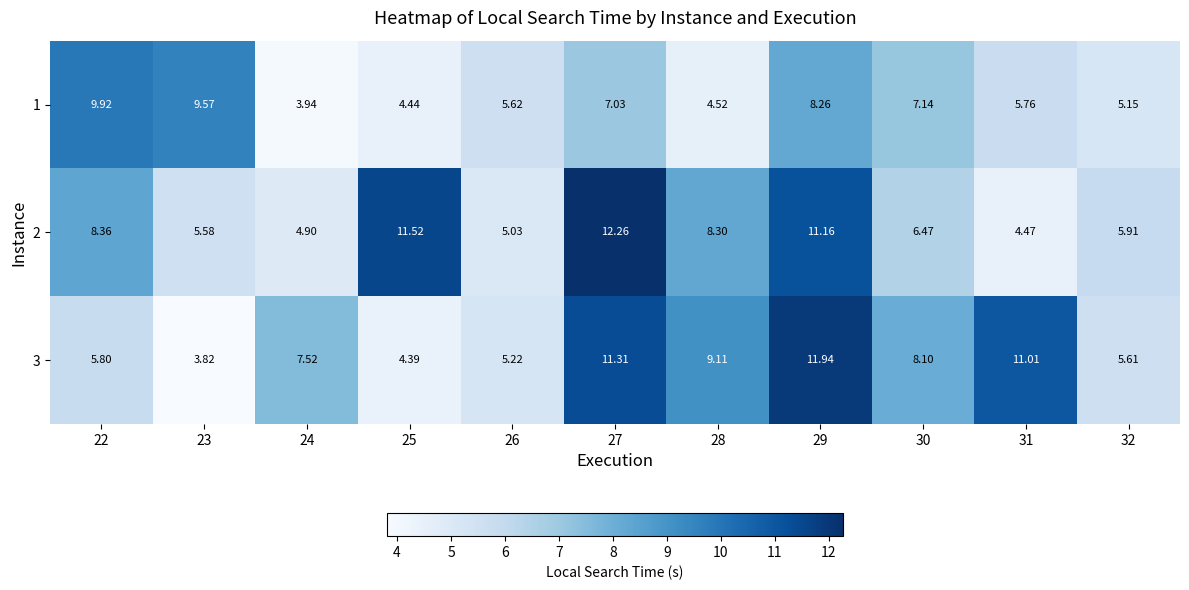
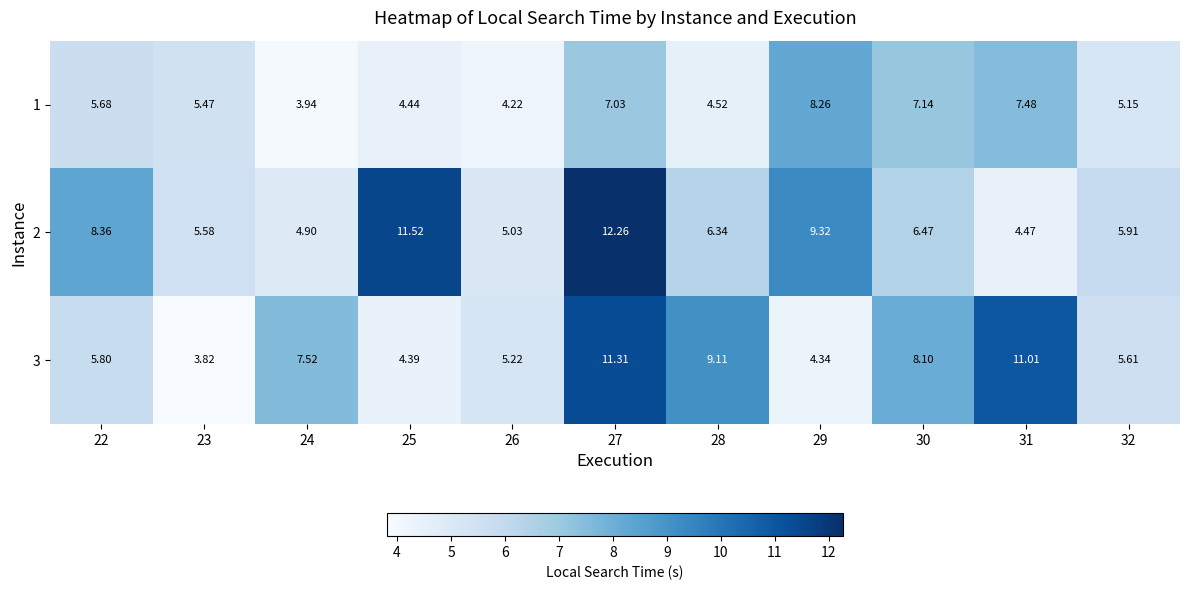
1, 22: 9.92 -> 5.68
1, 23: 9.57 -> 5.47
1, 26: 5.62 -> 4.22
1, 31: 5.76 -> 7.48
2, 28: 8.30 -> 6.34
2, 29: 11.16 -> 9.32
3, 29: 11.94 -> 4.34
